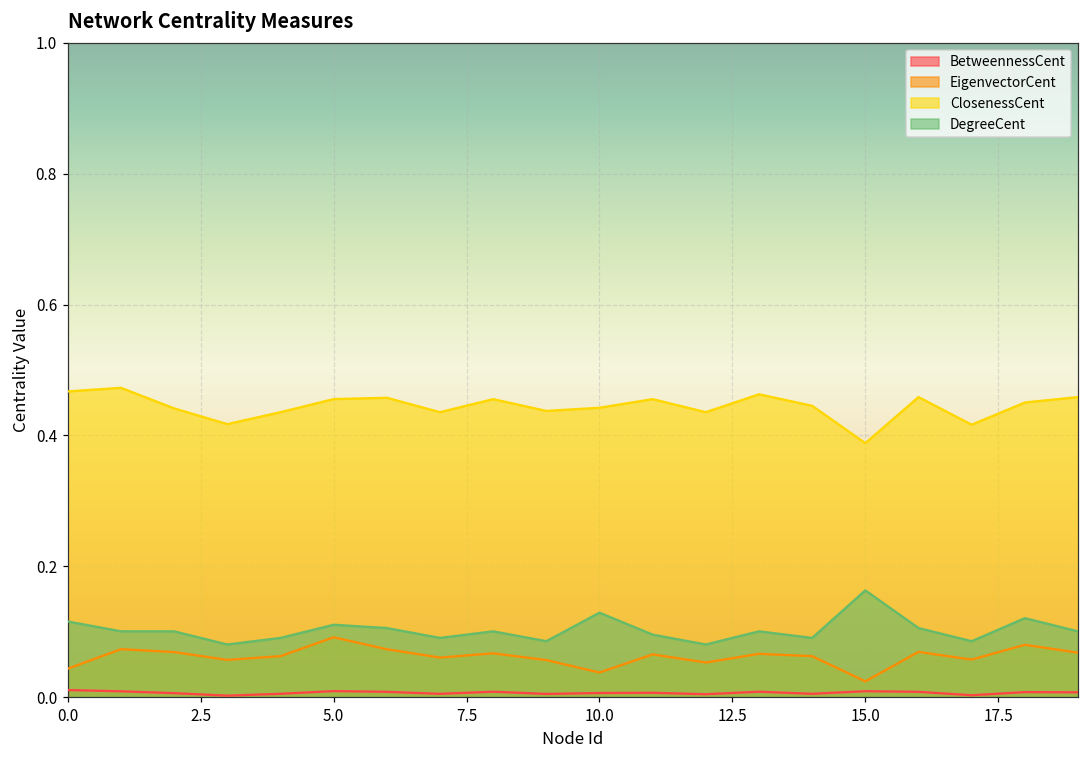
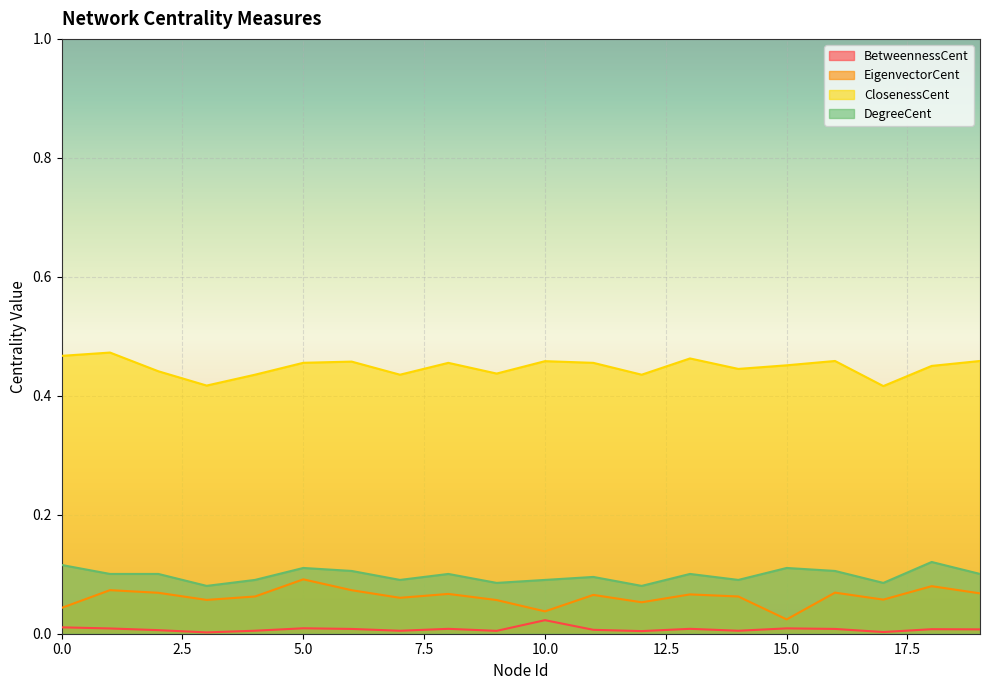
BetweennessCent, 10.0: 0.01 -> 0.02
ClosenessCent, 10.0: 0.44 -> 0.46
DegreeCent, 10.0: 0.13 -> 0.09
ClosenessCent, 15.0: 0.39 -> 0.45
DegreeCent, 15.0: 0.16 -> 0.11
